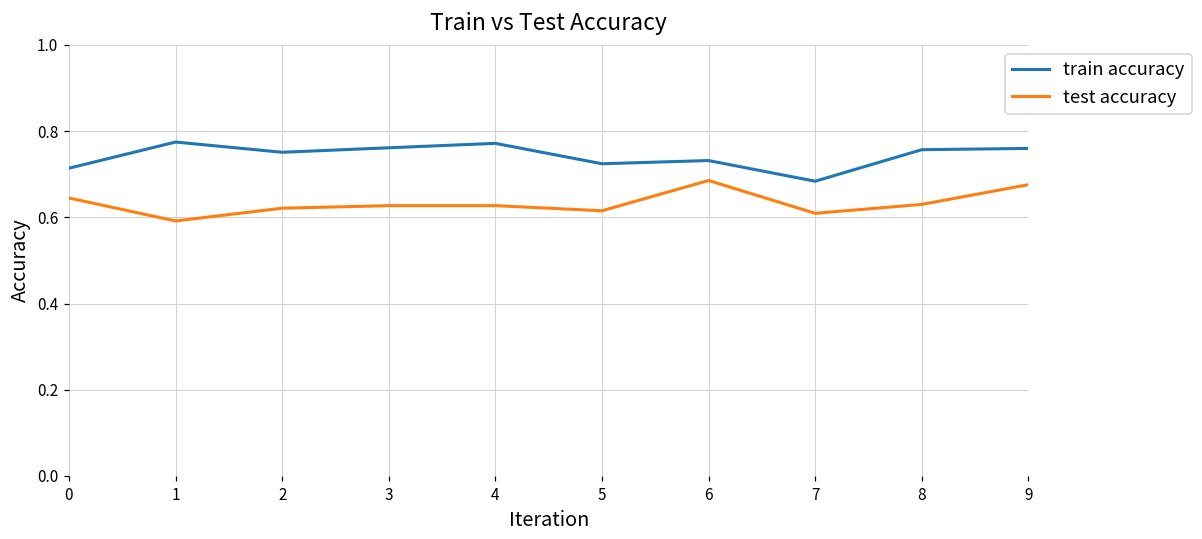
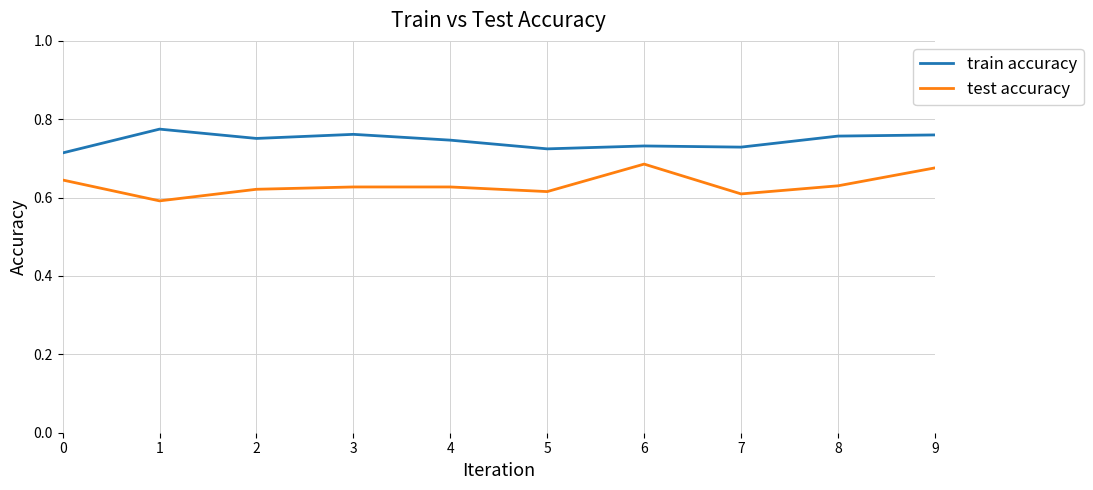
train accuracy, 4: 0.77 -> 0.75
train accuracy, 7: 0.68 -> 0.73
